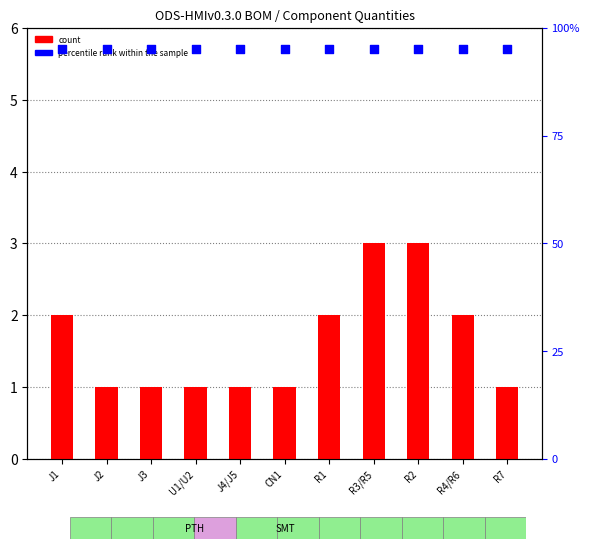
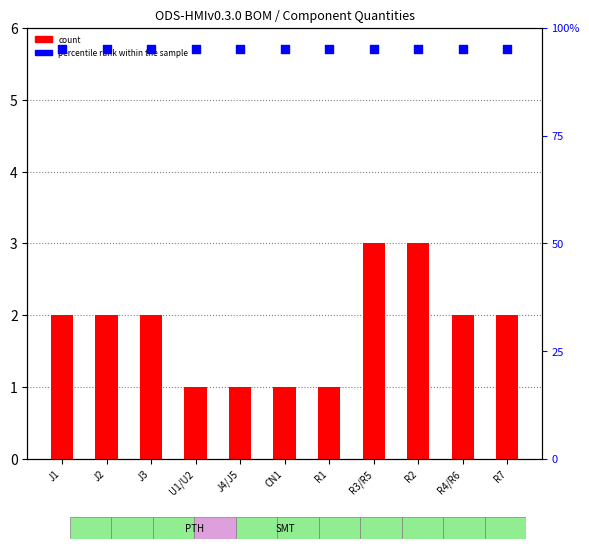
ODS-HMIv0.3.0 BOM / Component Quantities, count, J2: 1 -> 2
ODS-HMIv0.3.0 BOM / Component Quantities, count, J3: 1 -> 2
ODS-HMIv0.3.0 BOM / Component Quantities, count, R1: 2 -> 1
ODS-HMIv0.3.0 BOM / Component Quantities, count, R7: 1 -> 2
